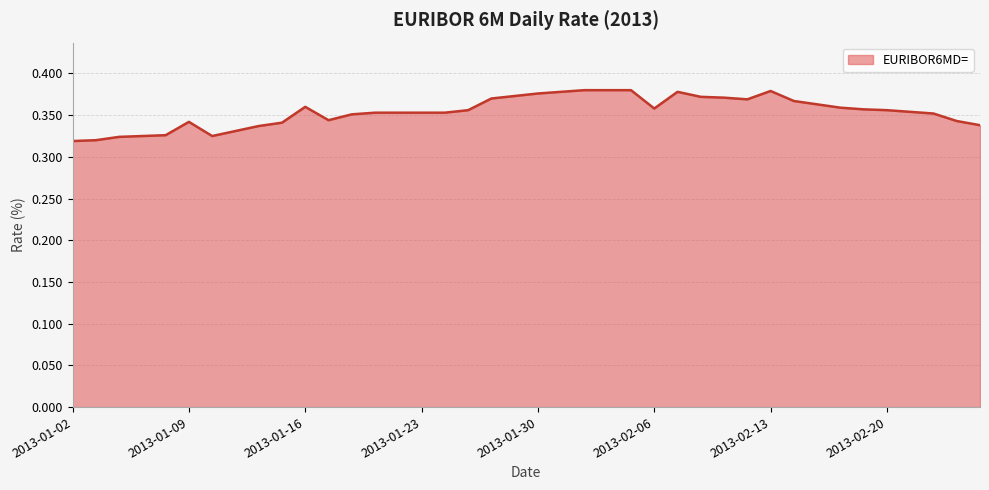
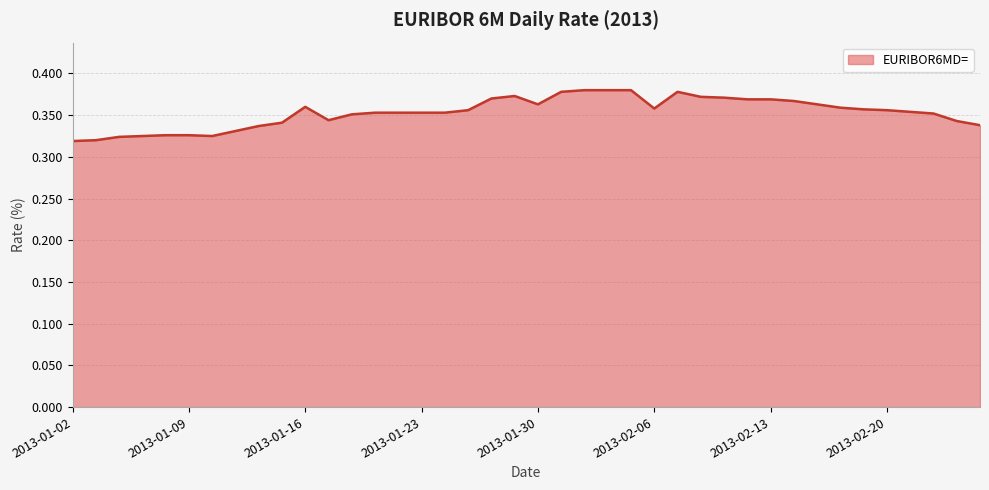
2013-01-09: 0.34 -> 0.33
2013-01-30: 0.38 -> 0.36
2013-02-13: 0.38 -> 0.37
